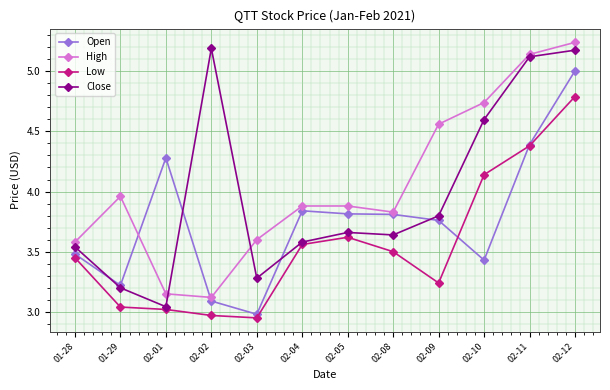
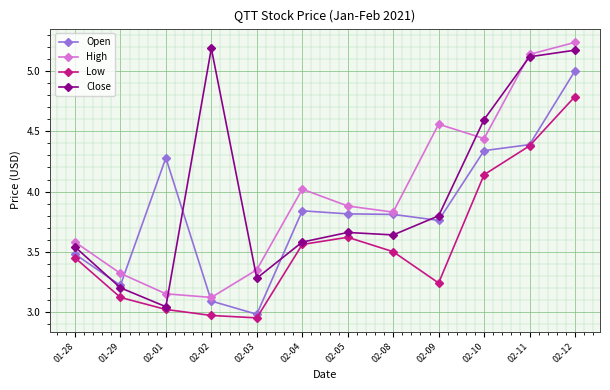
High, 01-29: 3.96 -> 3.32
Low, 01-29: 3.04 -> 3.12
High, 02-03: 3.60 -> 3.35
High, 02-04: 3.88 -> 4.02
Open, 02-10: 3.43 -> 4.34
High, 02-10: 4.74 -> 4.44
